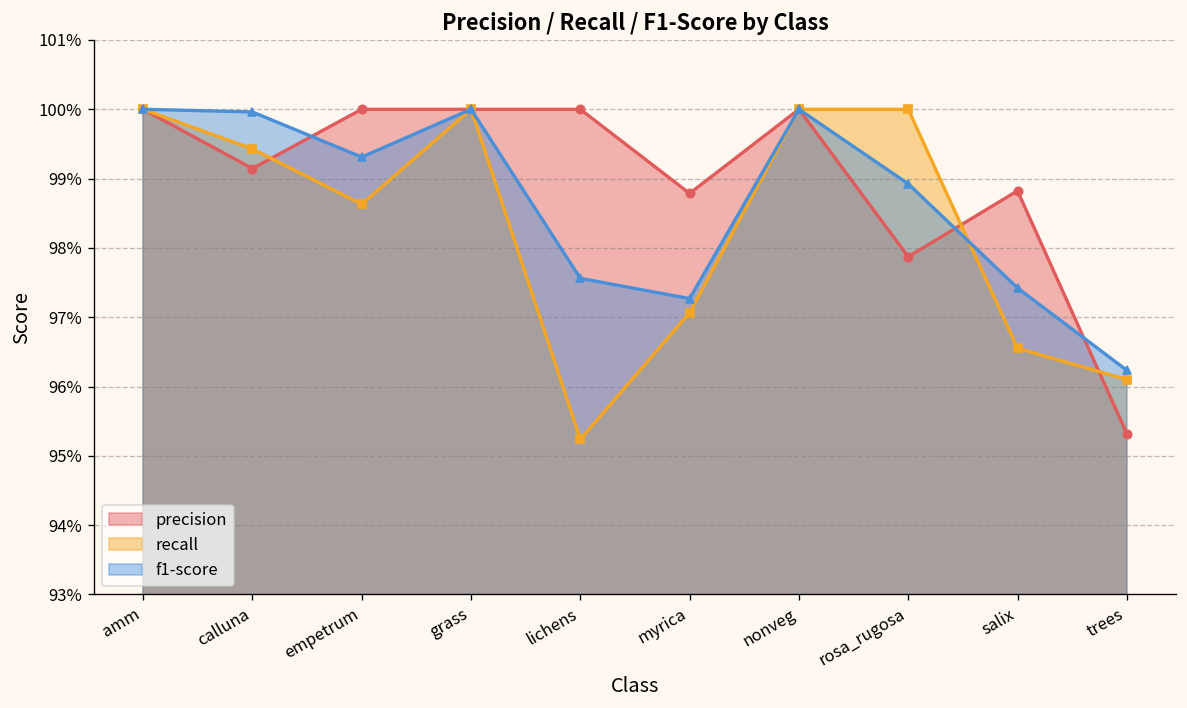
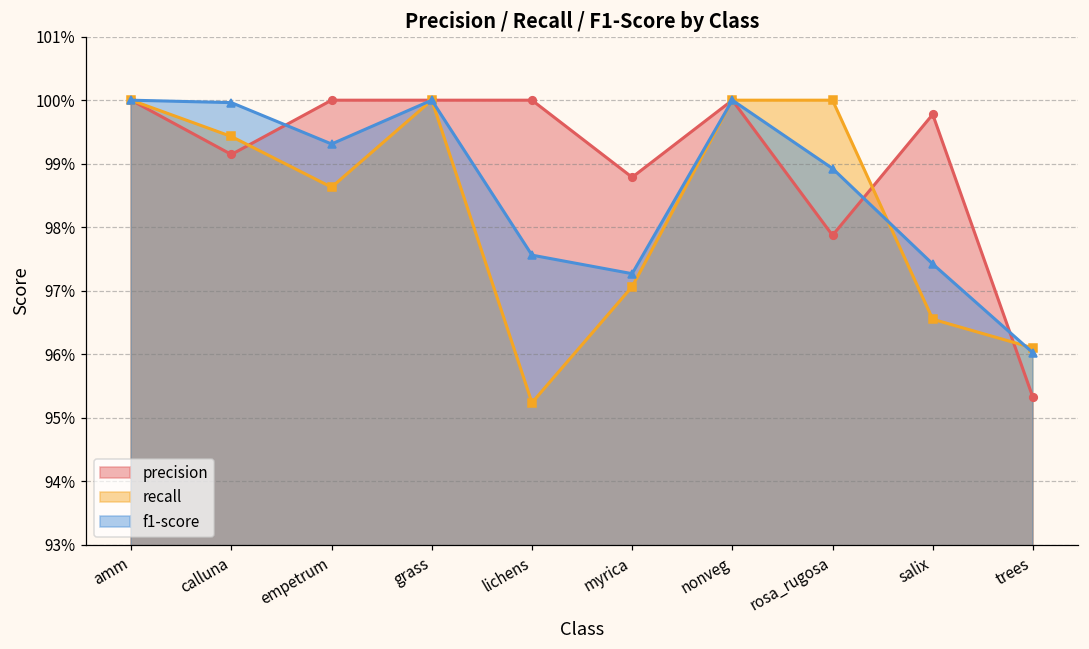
precision, salix: 98.8% -> 99.8%
f1-score, trees: 96.2% -> 96.0%
